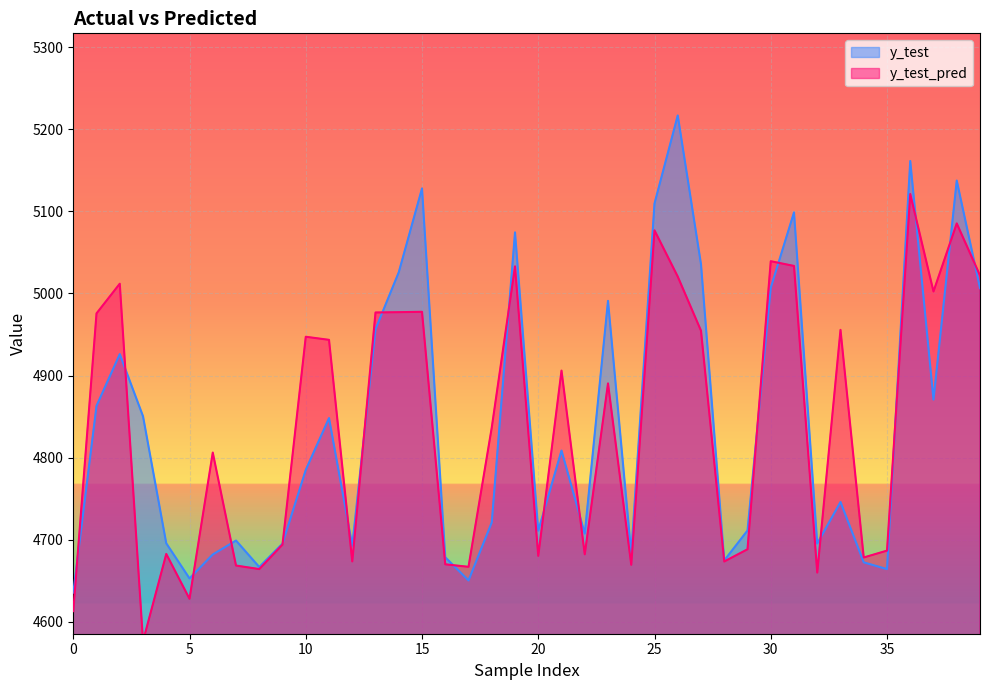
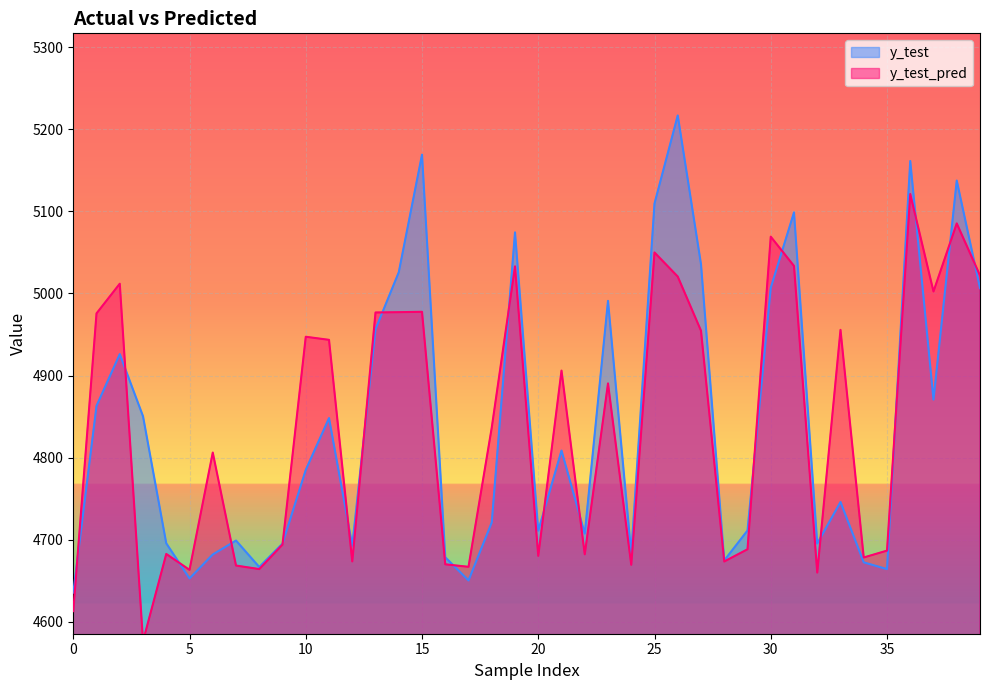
y_test_pred, 5: 4630 -> 4660
y_test, 15: 5130 -> 5170
y_test_pred, 25: 5080 -> 5050
y_test_pred, 30: 5040 -> 5070
